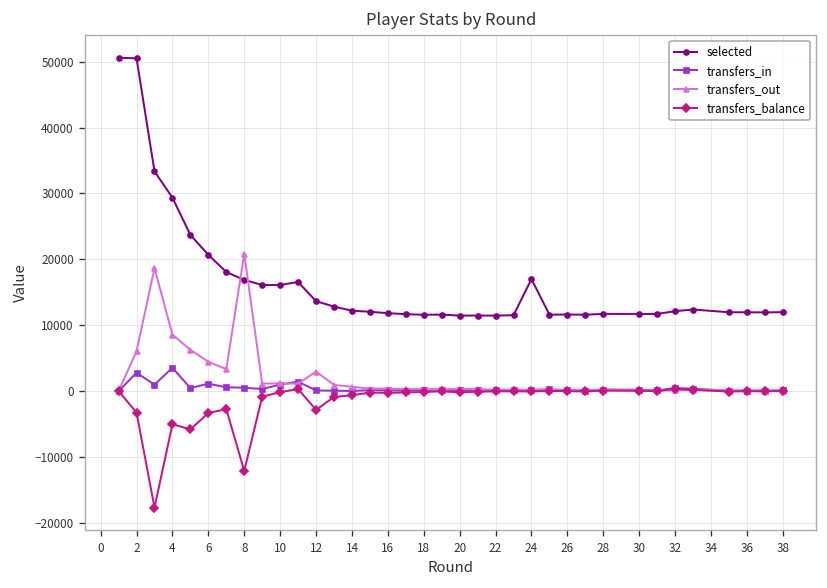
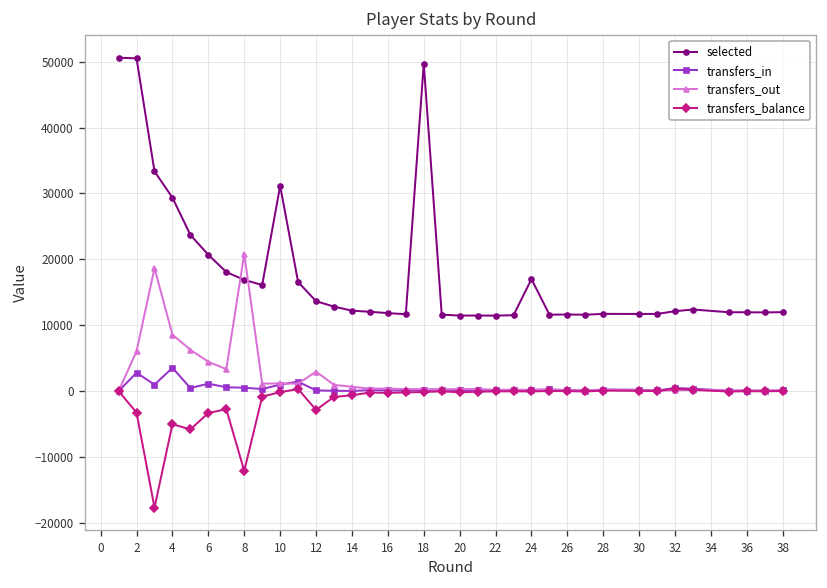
selected, 10: 16000 -> 31000
selected, 18: 12000 -> 50000
